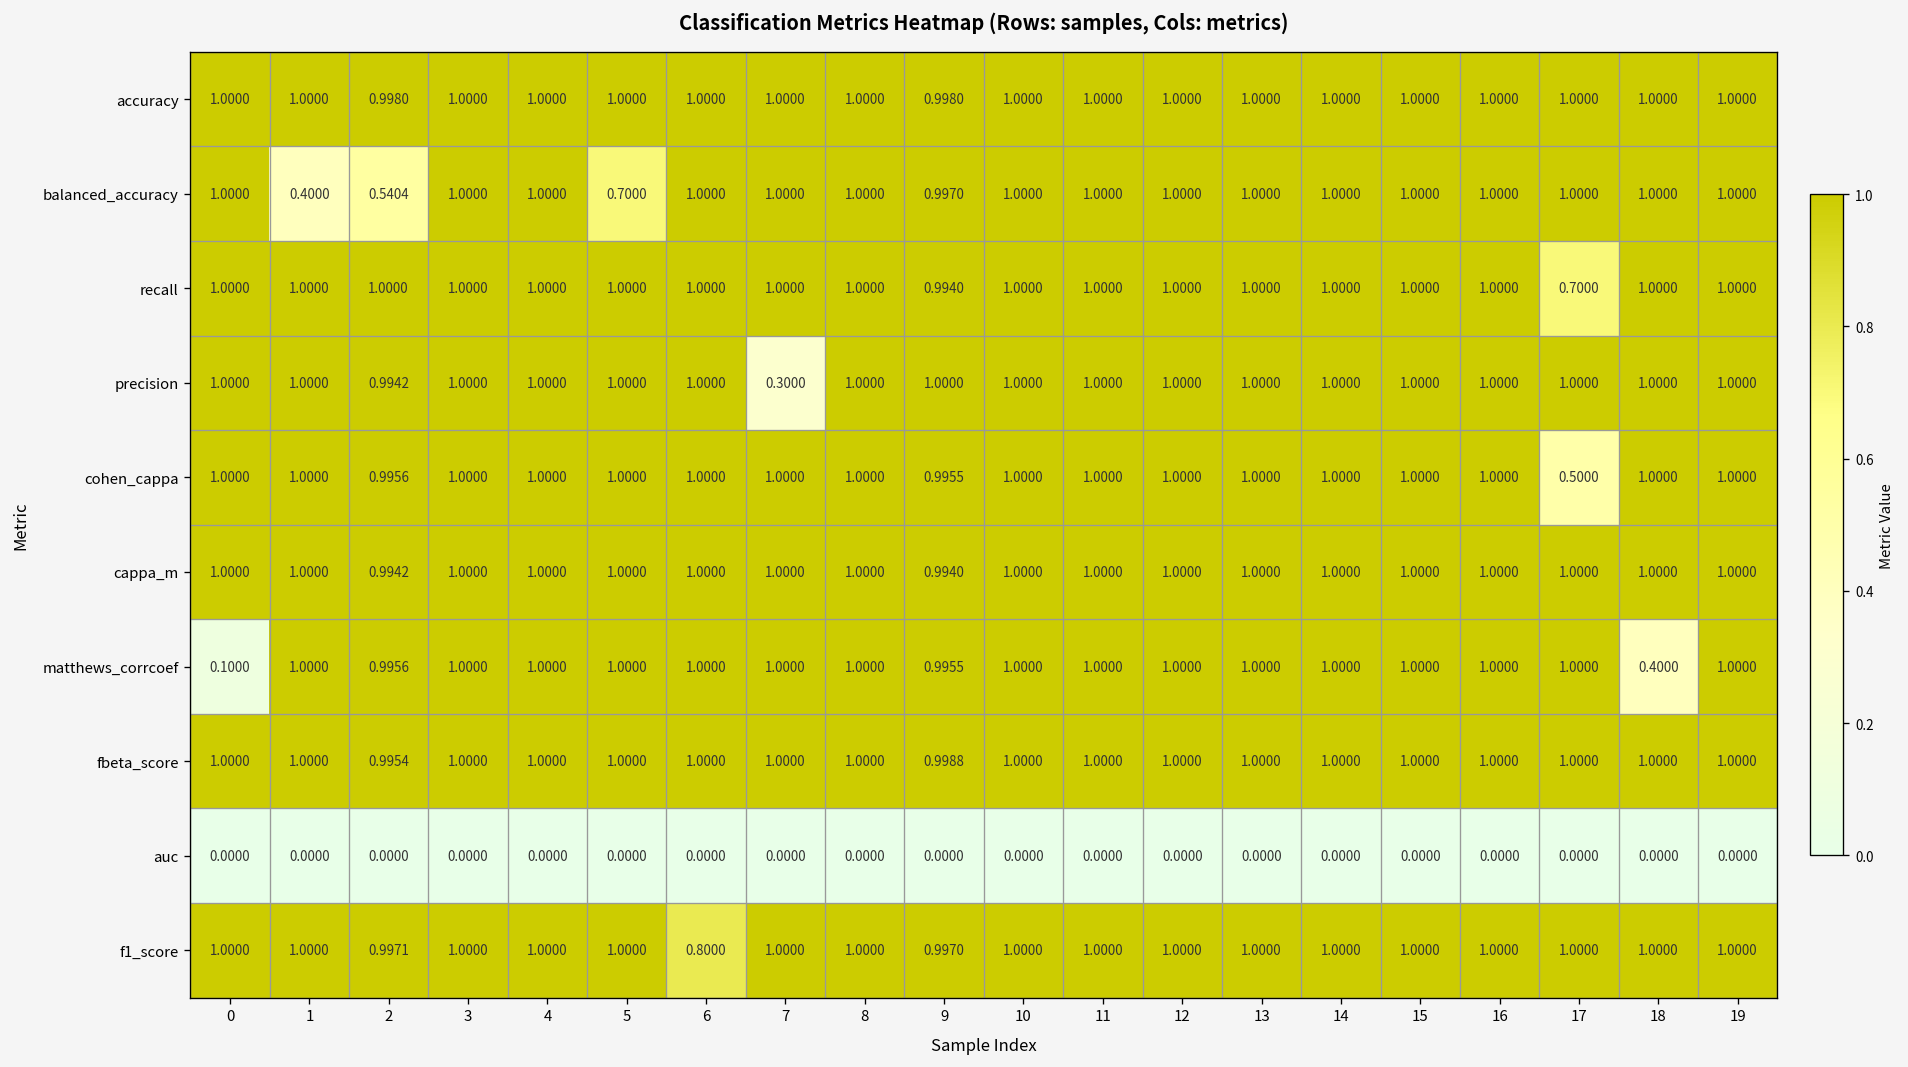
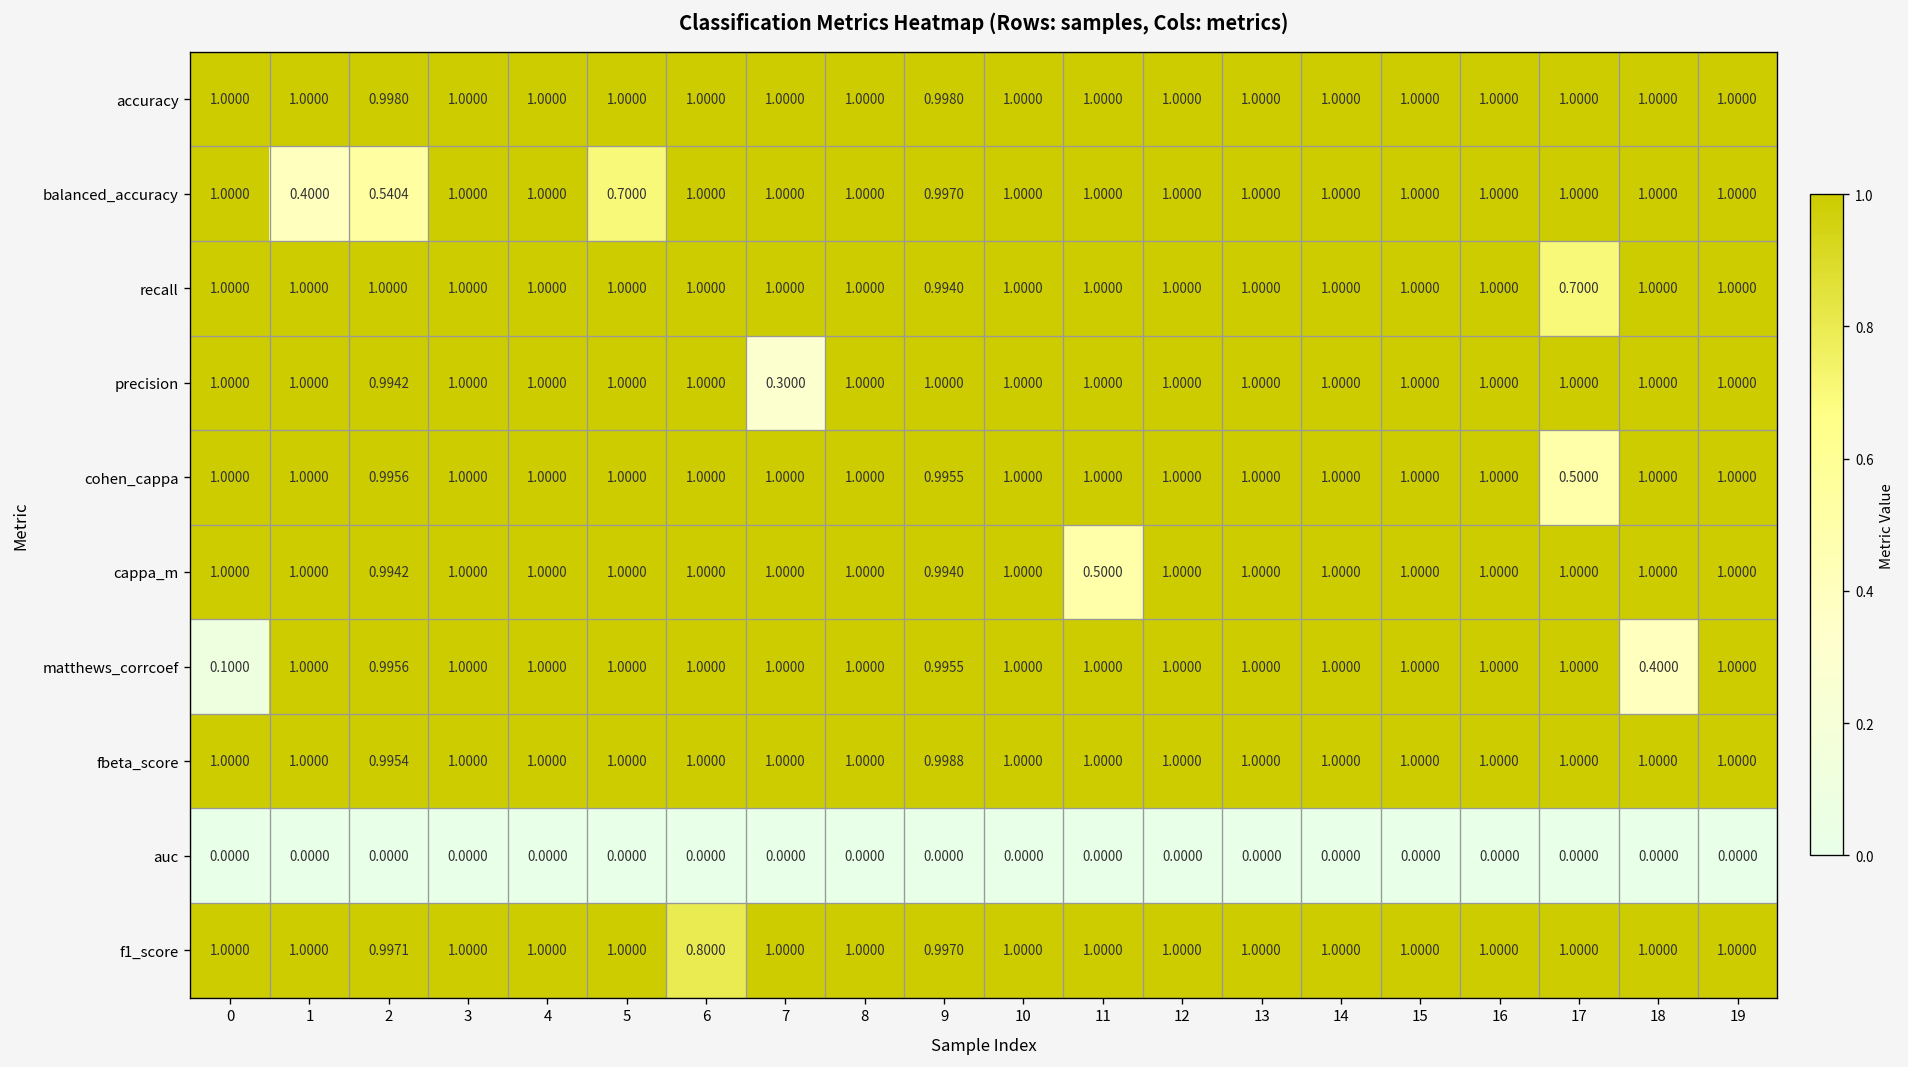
cappa_m, 11: 1.0000 -> 0.5000
